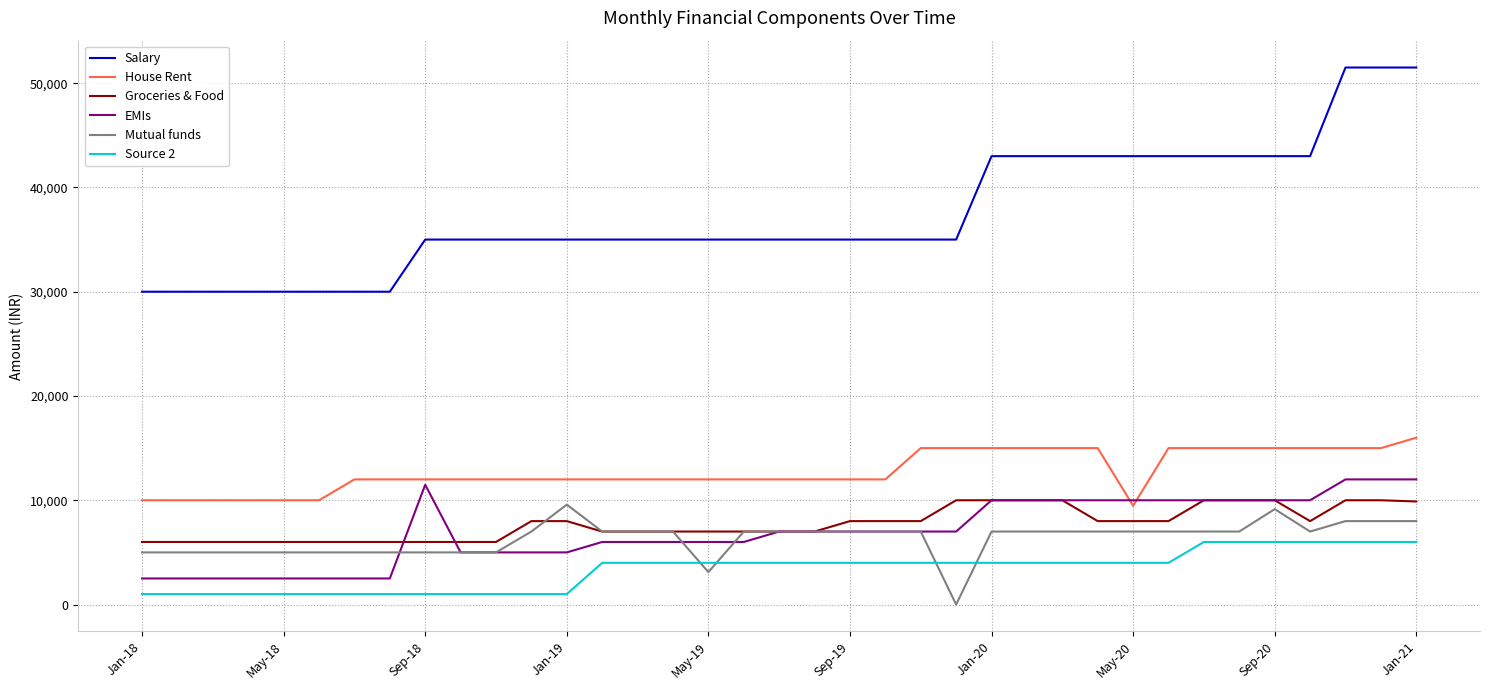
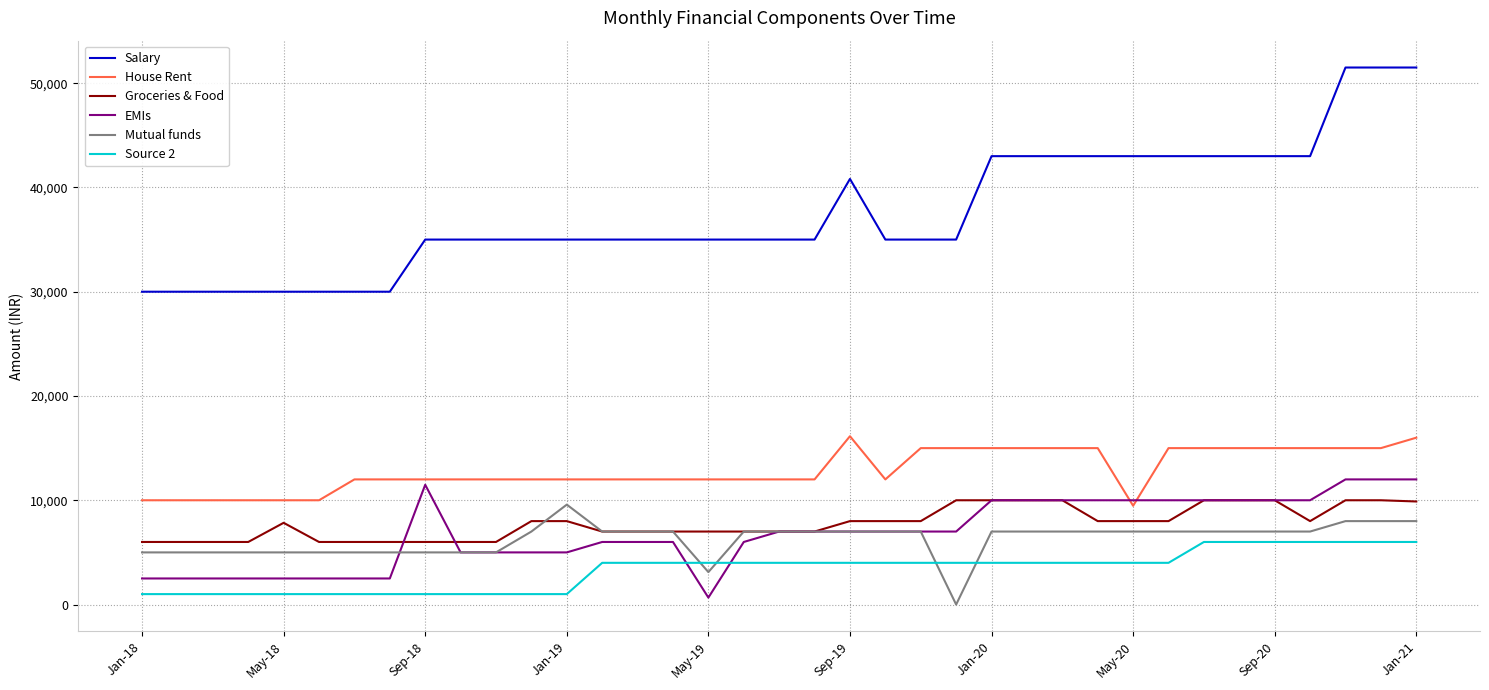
Groceries & Food, May-18: 6,000 -> 7,800
EMIs, May-19: 6,000 -> 700
Salary, Sep-19: 35,000 -> 40,800
House Rent, Sep-19: 12,000 -> 16,100
Mutual funds, Sep-20: 9,200 -> 7,000
